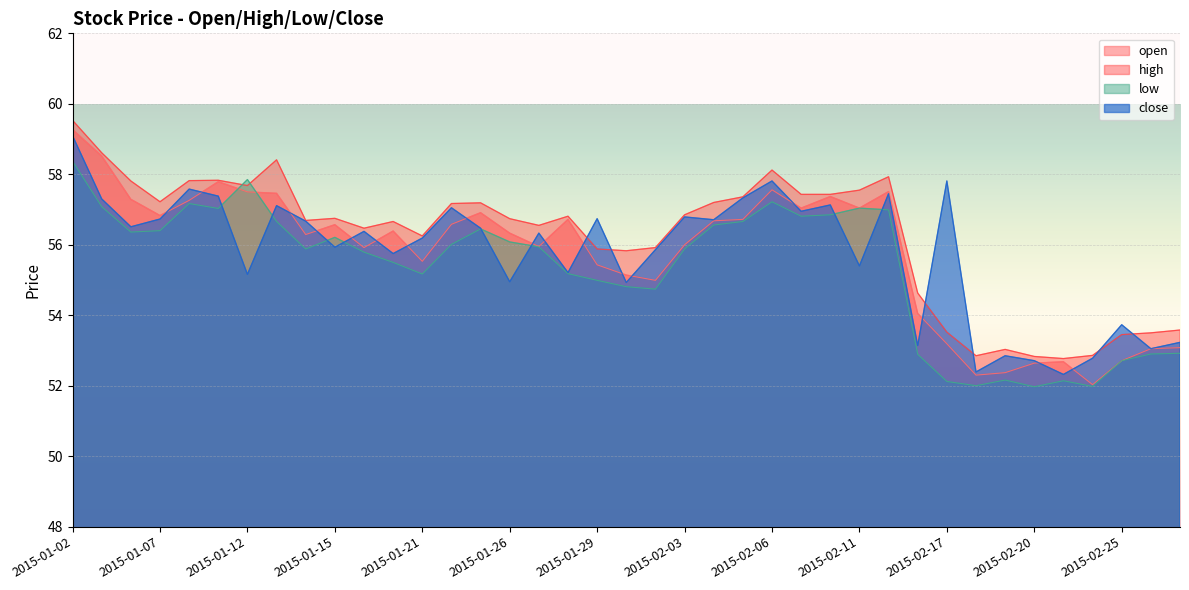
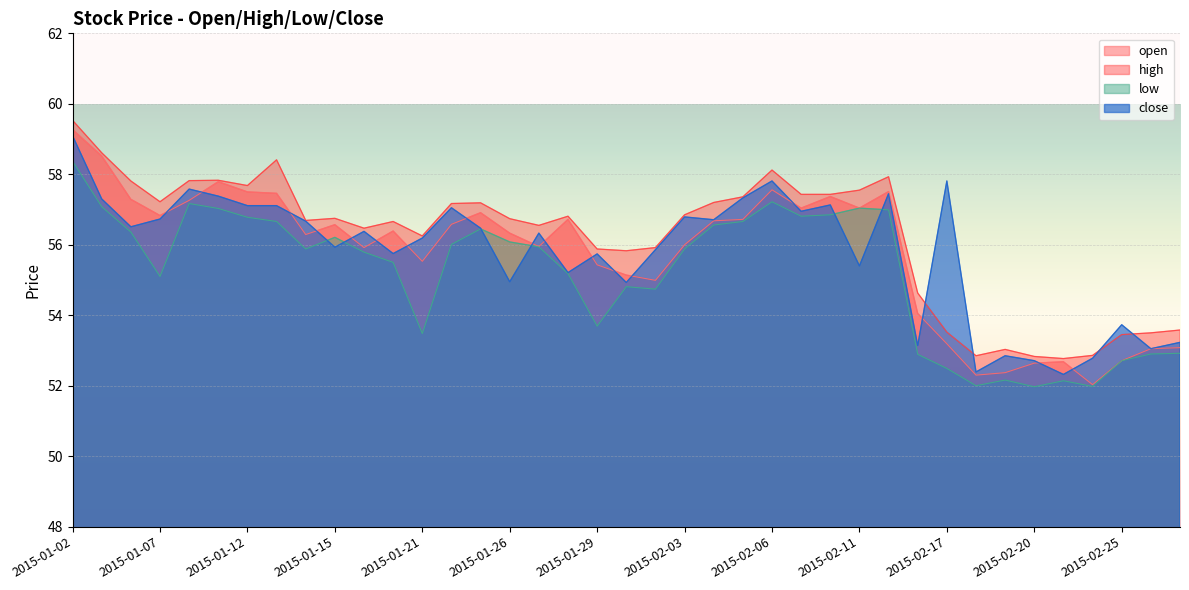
low, 2015-01-07: 56.4 -> 55.1
low, 2015-01-12: 57.9 -> 56.8
close, 2015-01-12: 55.2 -> 57.1
low, 2015-01-21: 55.2 -> 53.5
low, 2015-01-29: 55.0 -> 53.7
close, 2015-01-29: 56.7 -> 55.7
low, 2015-02-17: 52.1 -> 52.5
